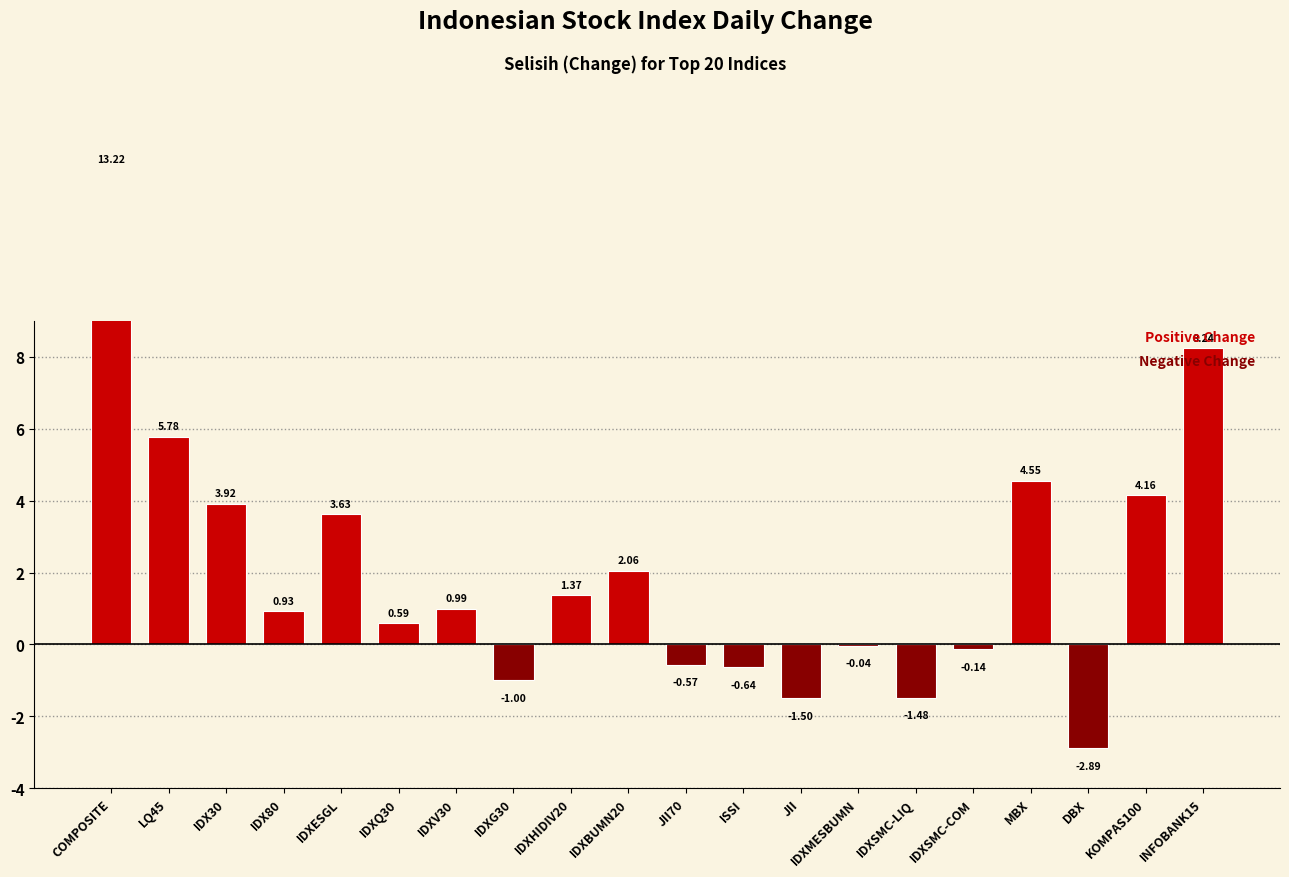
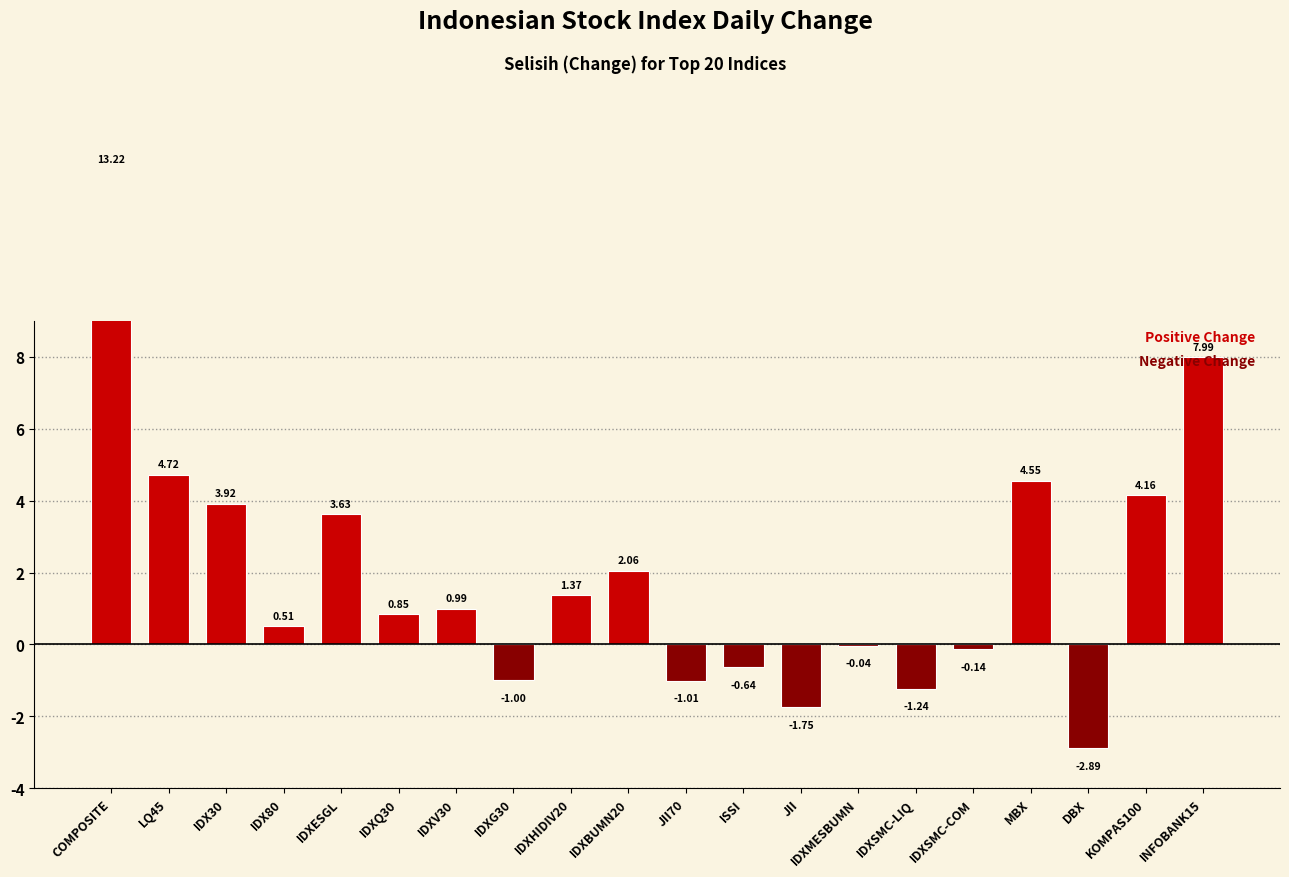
LQ45: 5.78 -> 4.72
IDX80: 0.93 -> 0.51
IDXQ30: 0.59 -> 0.85
JII70: -0.57 -> -1.01
JII: -1.50 -> -1.75
IDXSMC-LIQ: -1.48 -> -1.24
INFOBANK15: 8.24 -> 7.99
